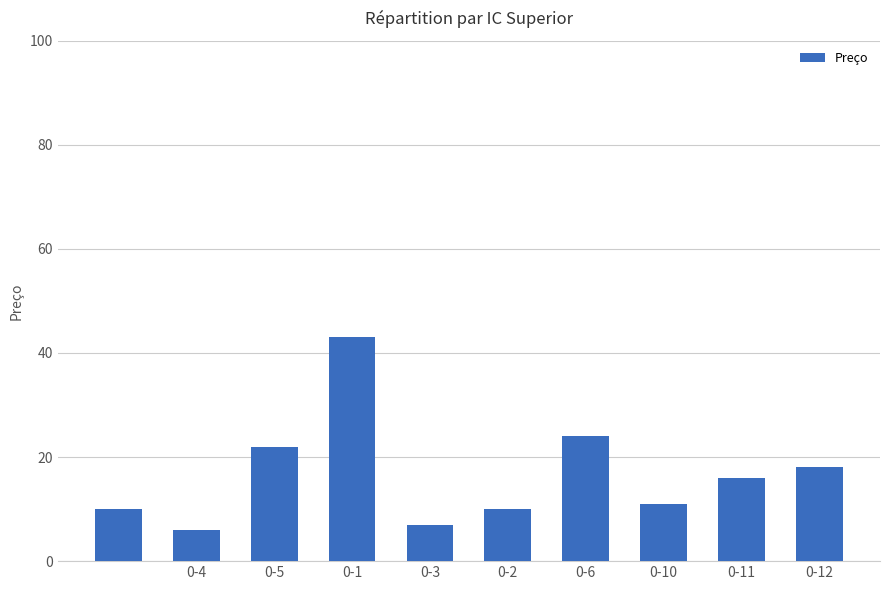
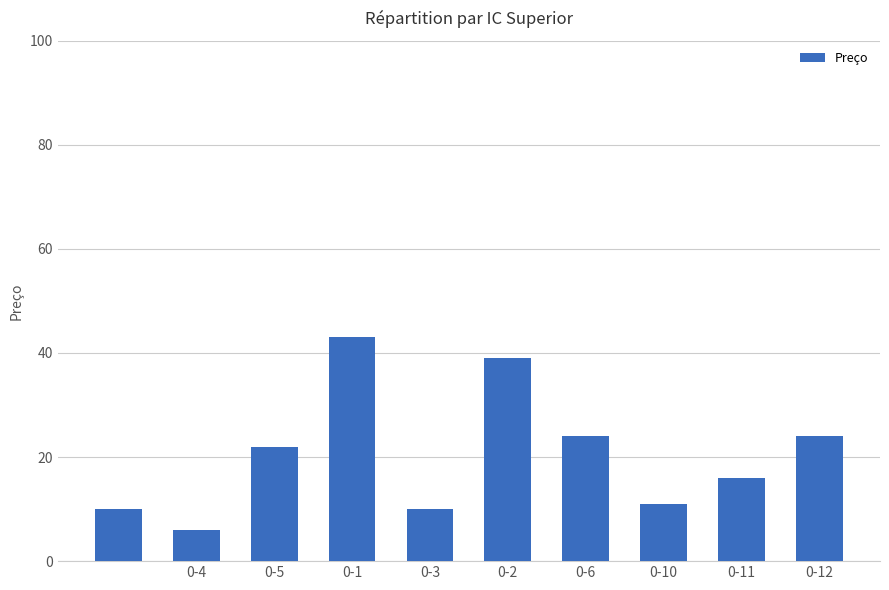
0-3: 7 -> 10
0-2: 10 -> 39
0-12: 18 -> 24
